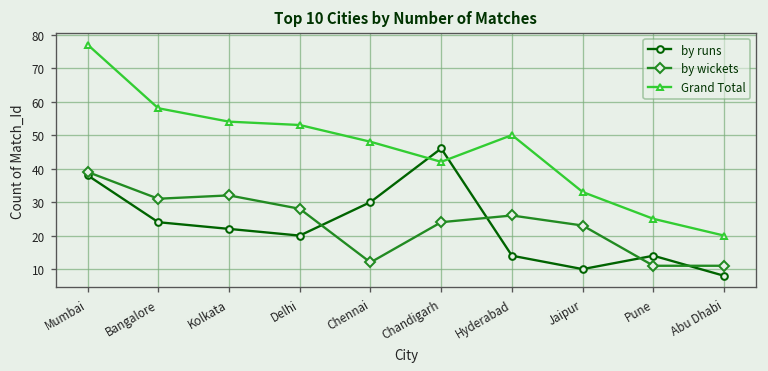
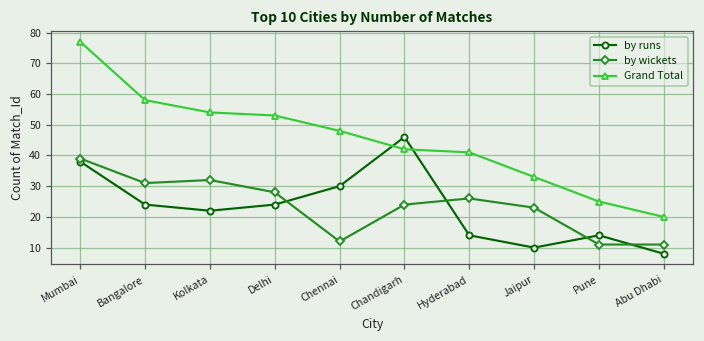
by runs, Delhi: 20 -> 24
Grand Total, Hyderabad: 50 -> 41
